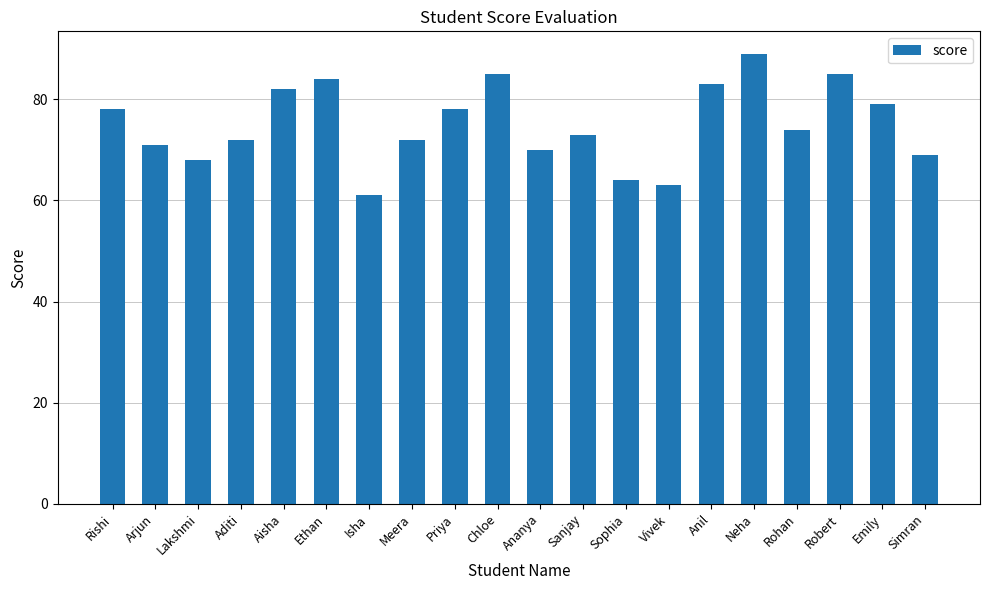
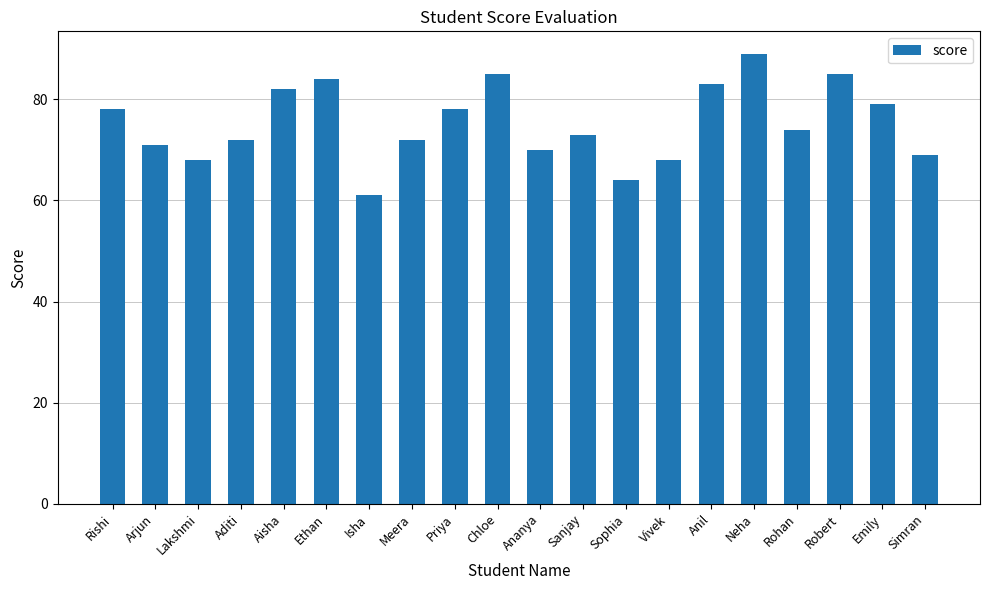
Vivek: 63 -> 68
